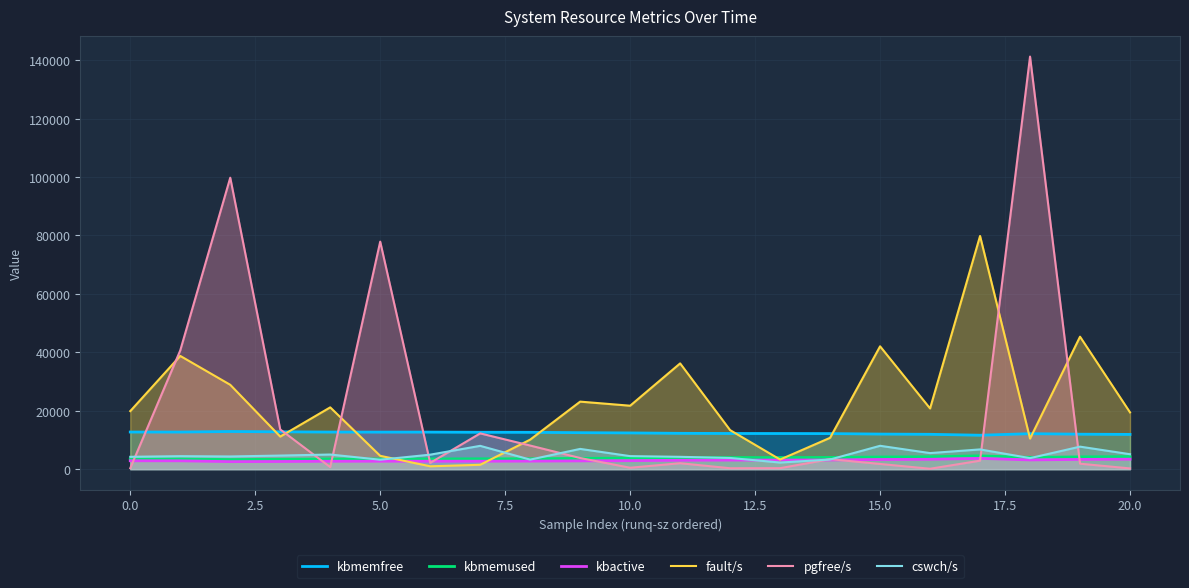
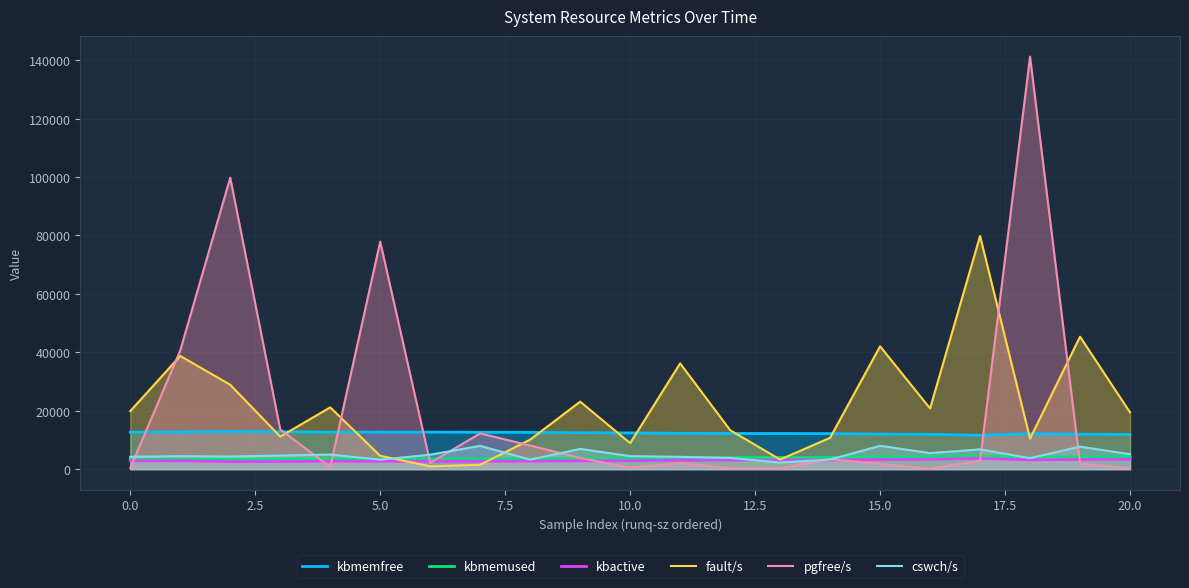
fault/s, 10.0: 22000 -> 9000
